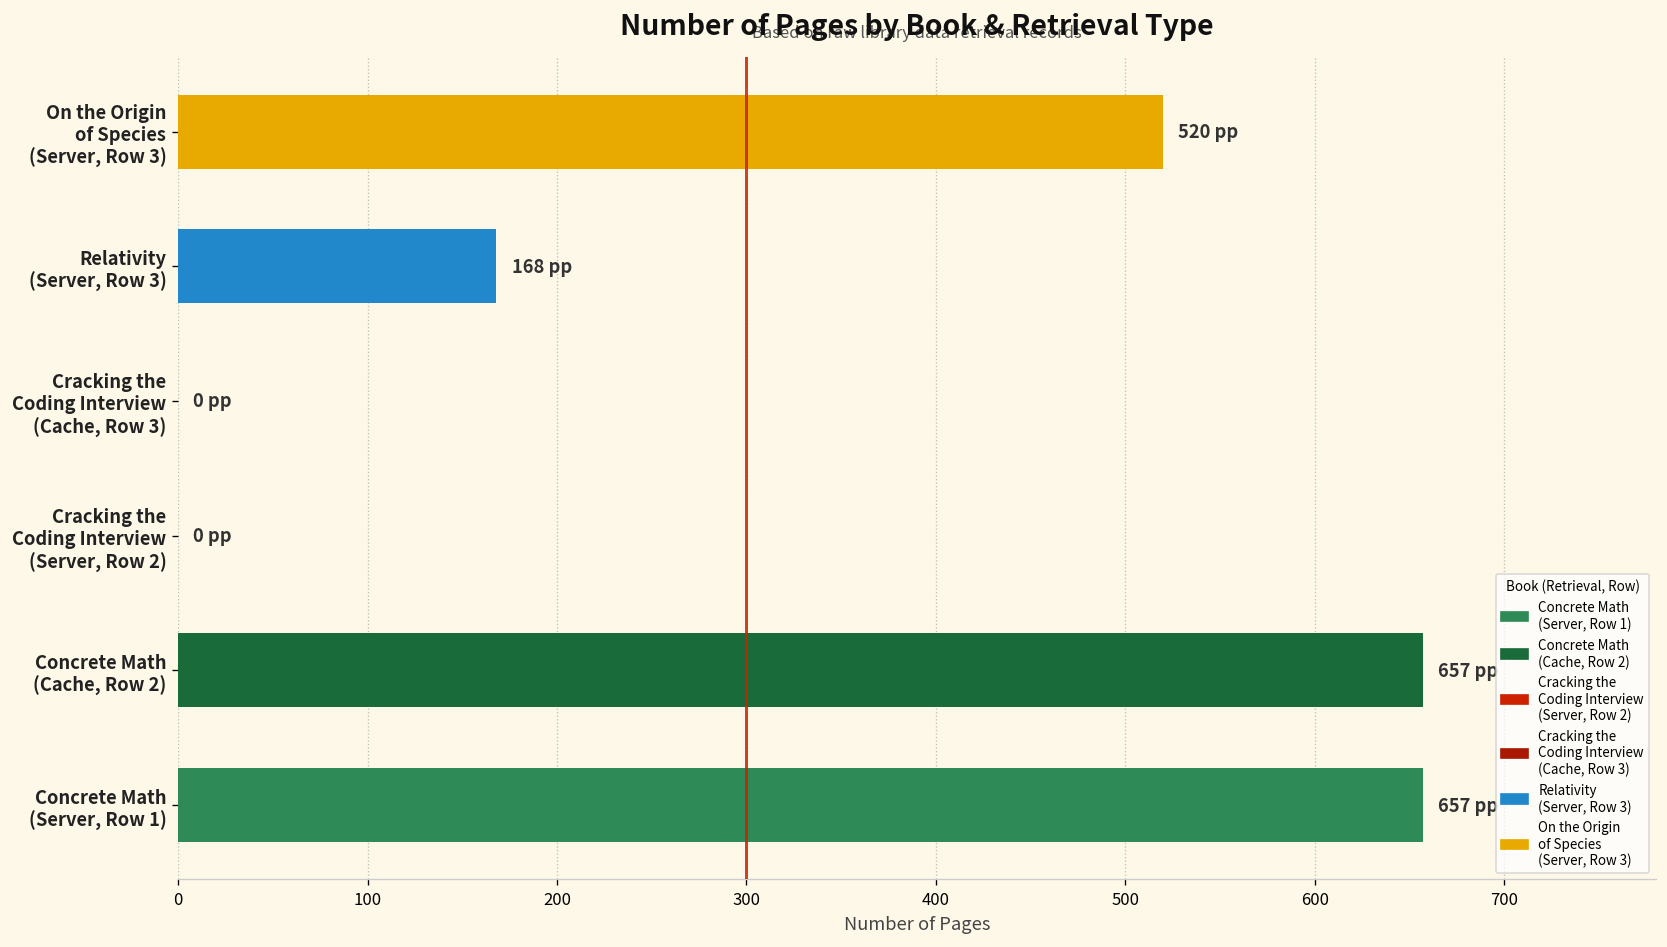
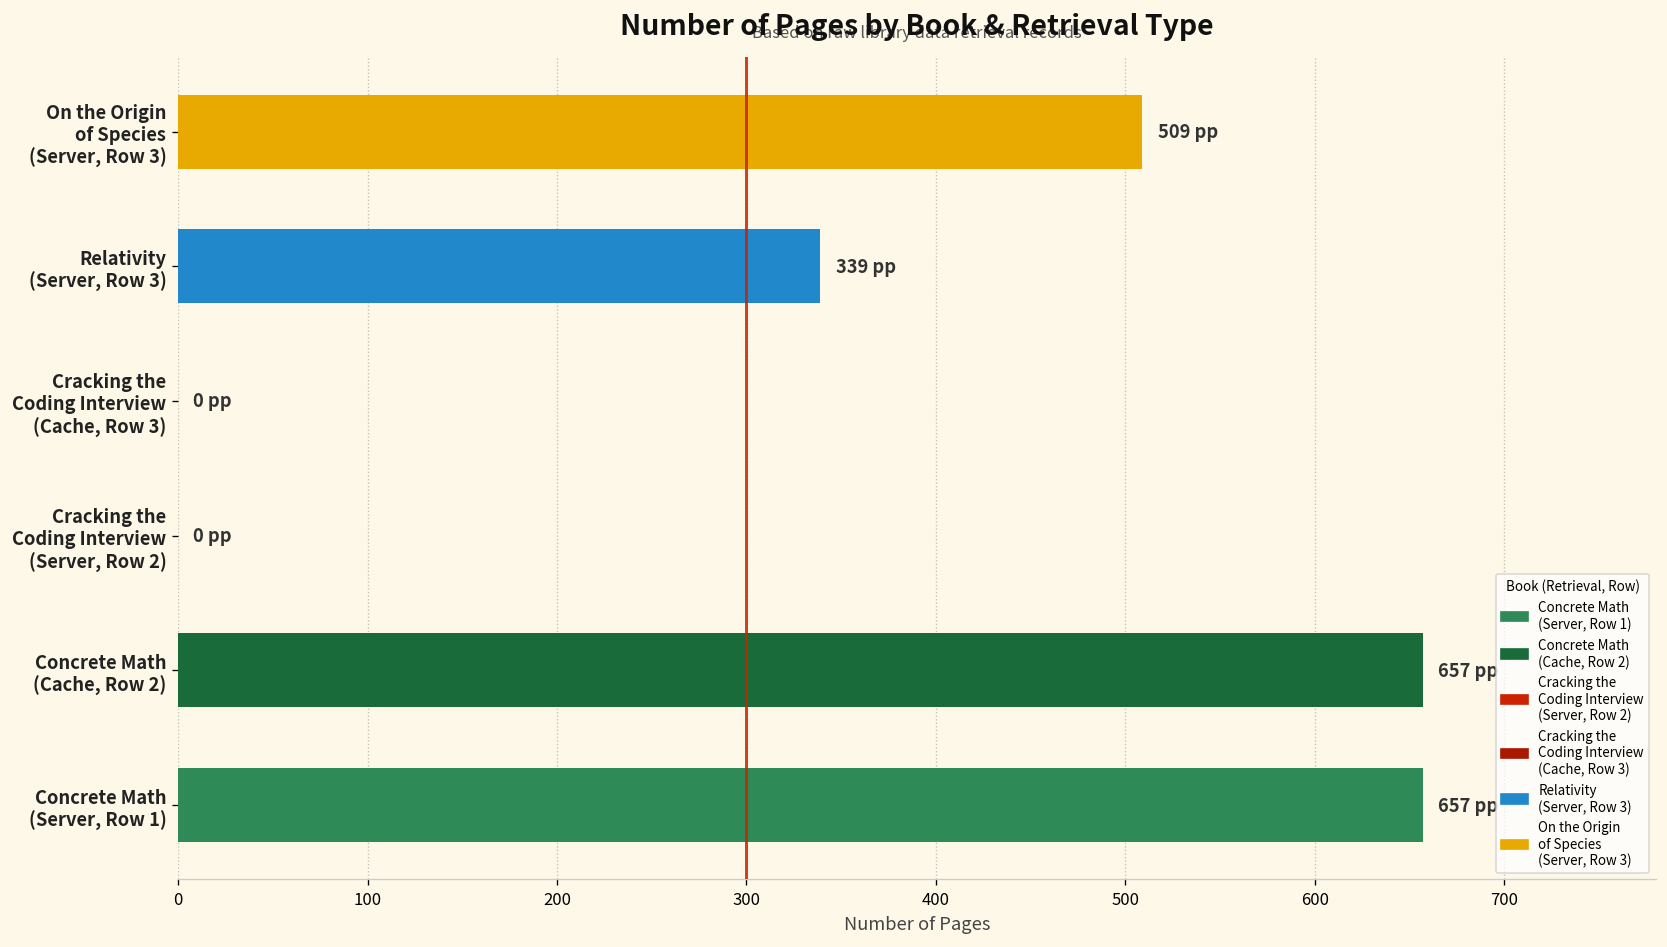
On the Origin of Species (Server, Row 3), On the Origin of Species (Server, Row 3): 520 -> 509
Relativity (Server, Row 3), Relativity (Server, Row 3): 168 -> 339
